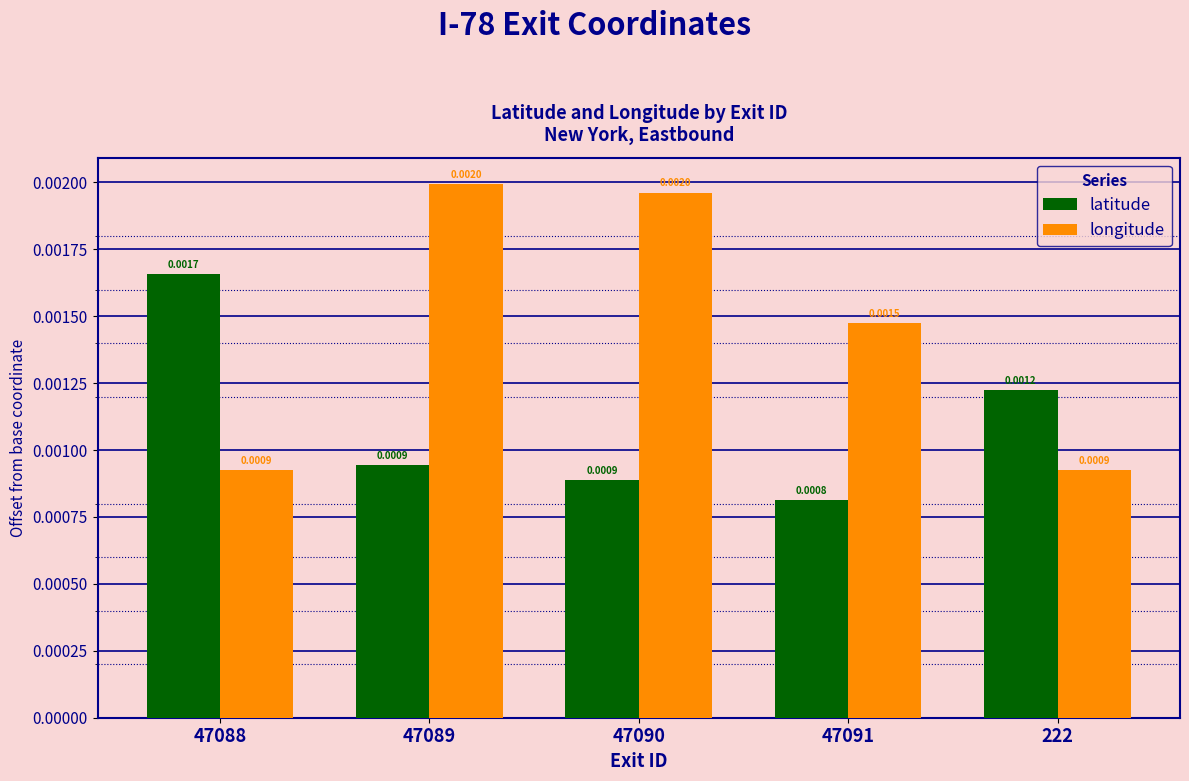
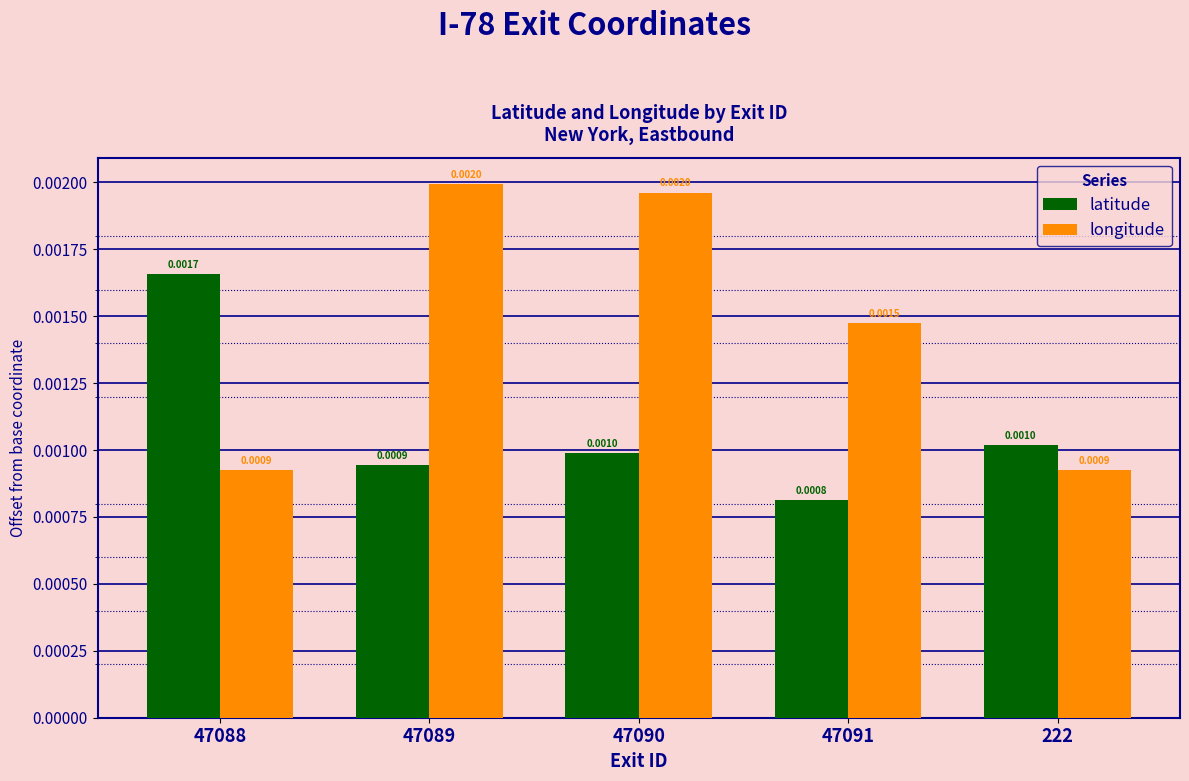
latitude, 47090: 0.0009 -> 0.0010
latitude, 222: 0.0012 -> 0.0010
